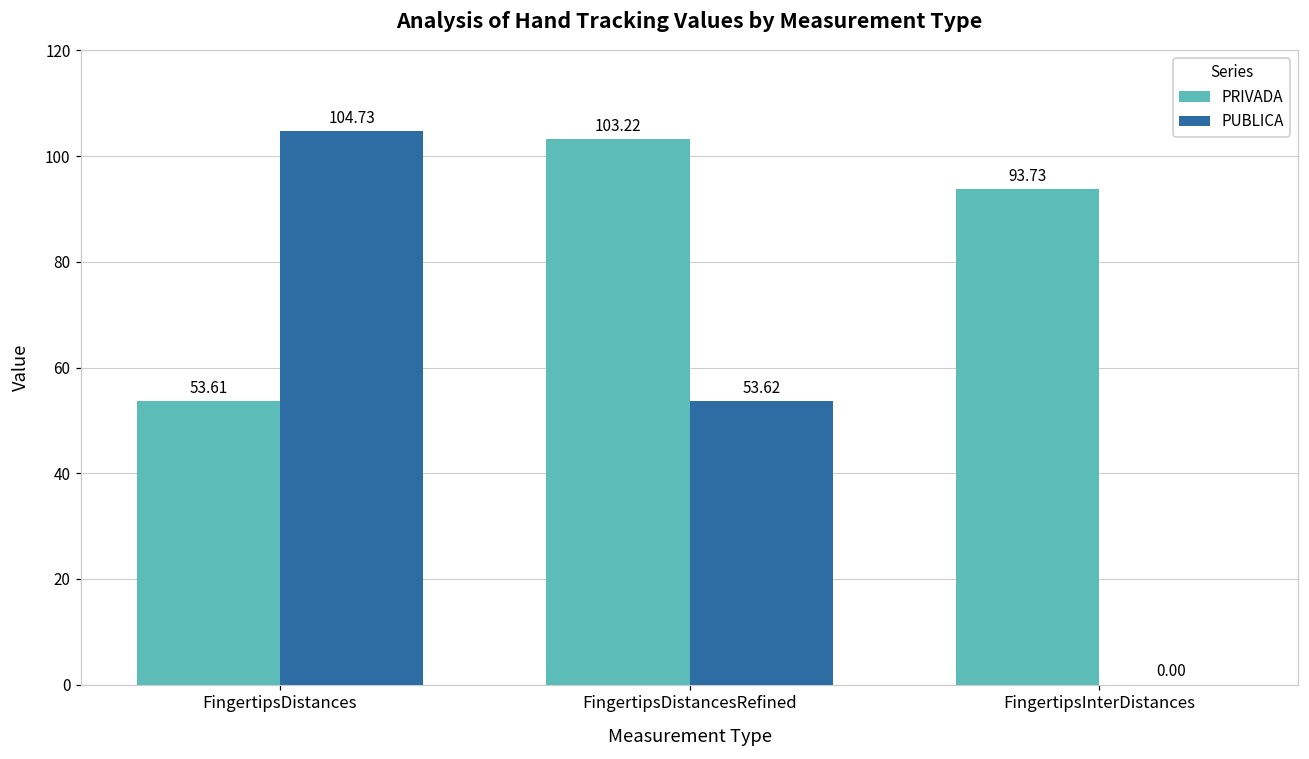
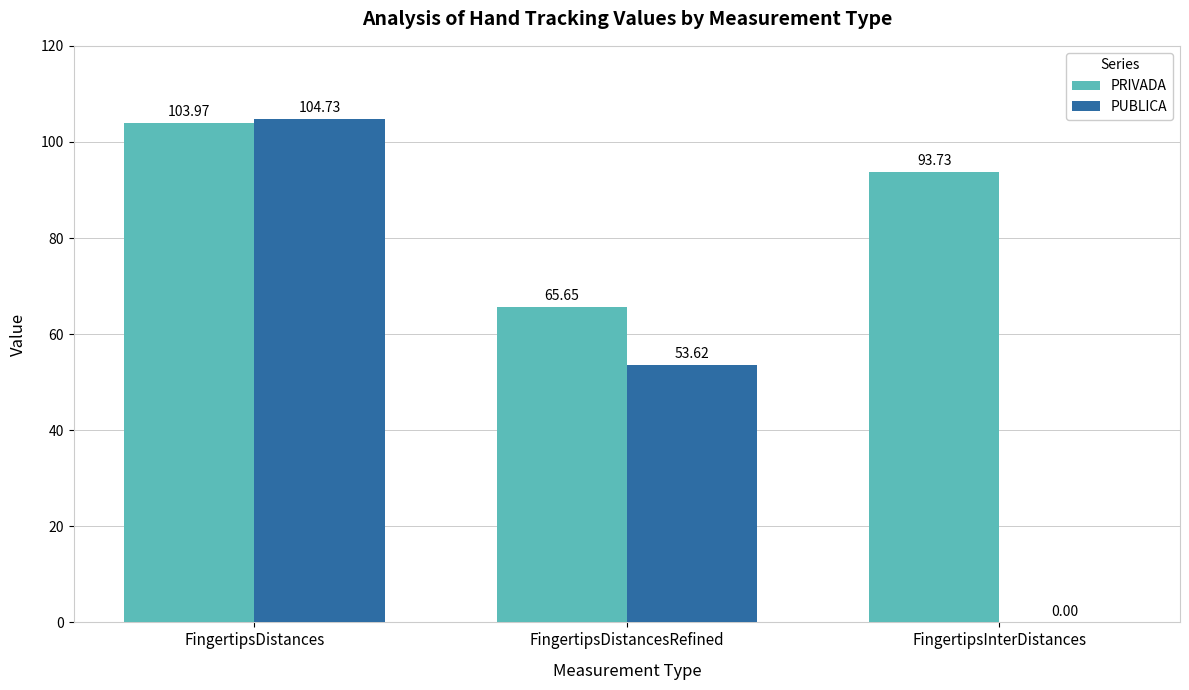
PRIVADA, FingertipsDistances: 53.61 -> 103.97
PRIVADA, FingertipsDistancesRefined: 103.22 -> 65.65
